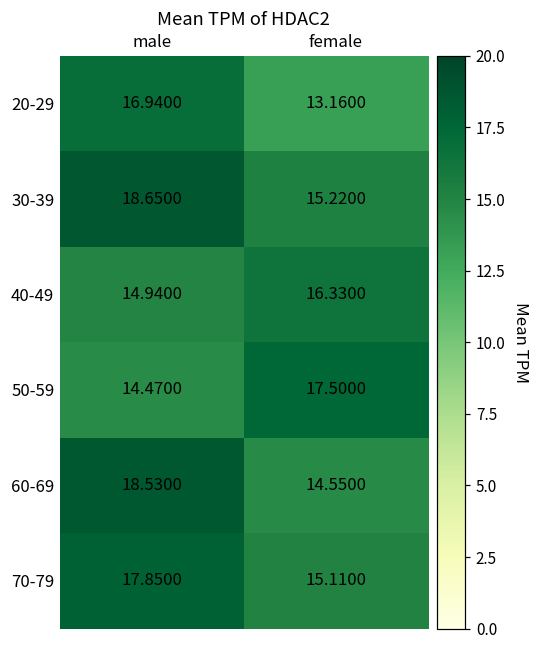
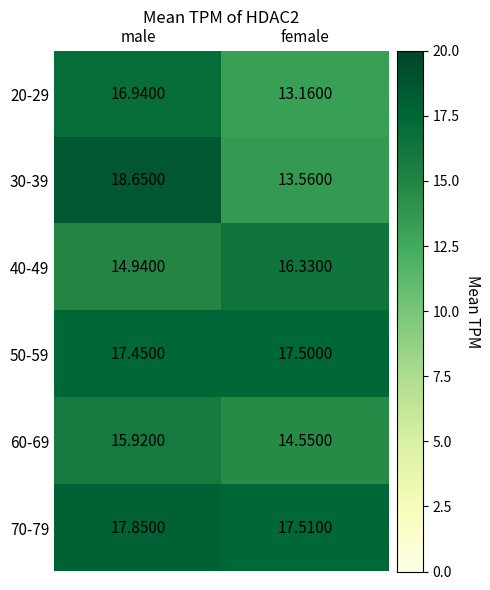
30-39, female: 15.2200 -> 13.5600
50-59, male: 14.4700 -> 17.4500
60-69, male: 18.5300 -> 15.9200
70-79, female: 15.1100 -> 17.5100
